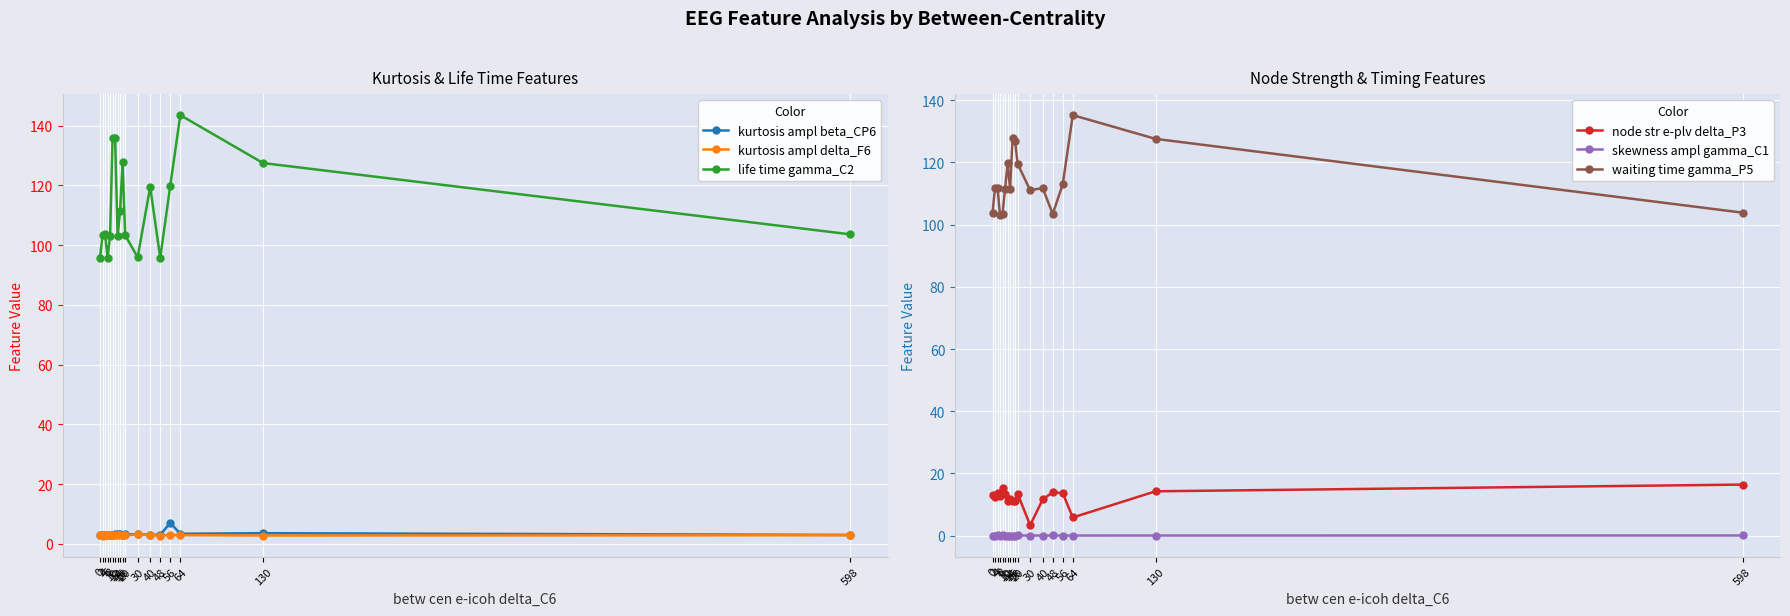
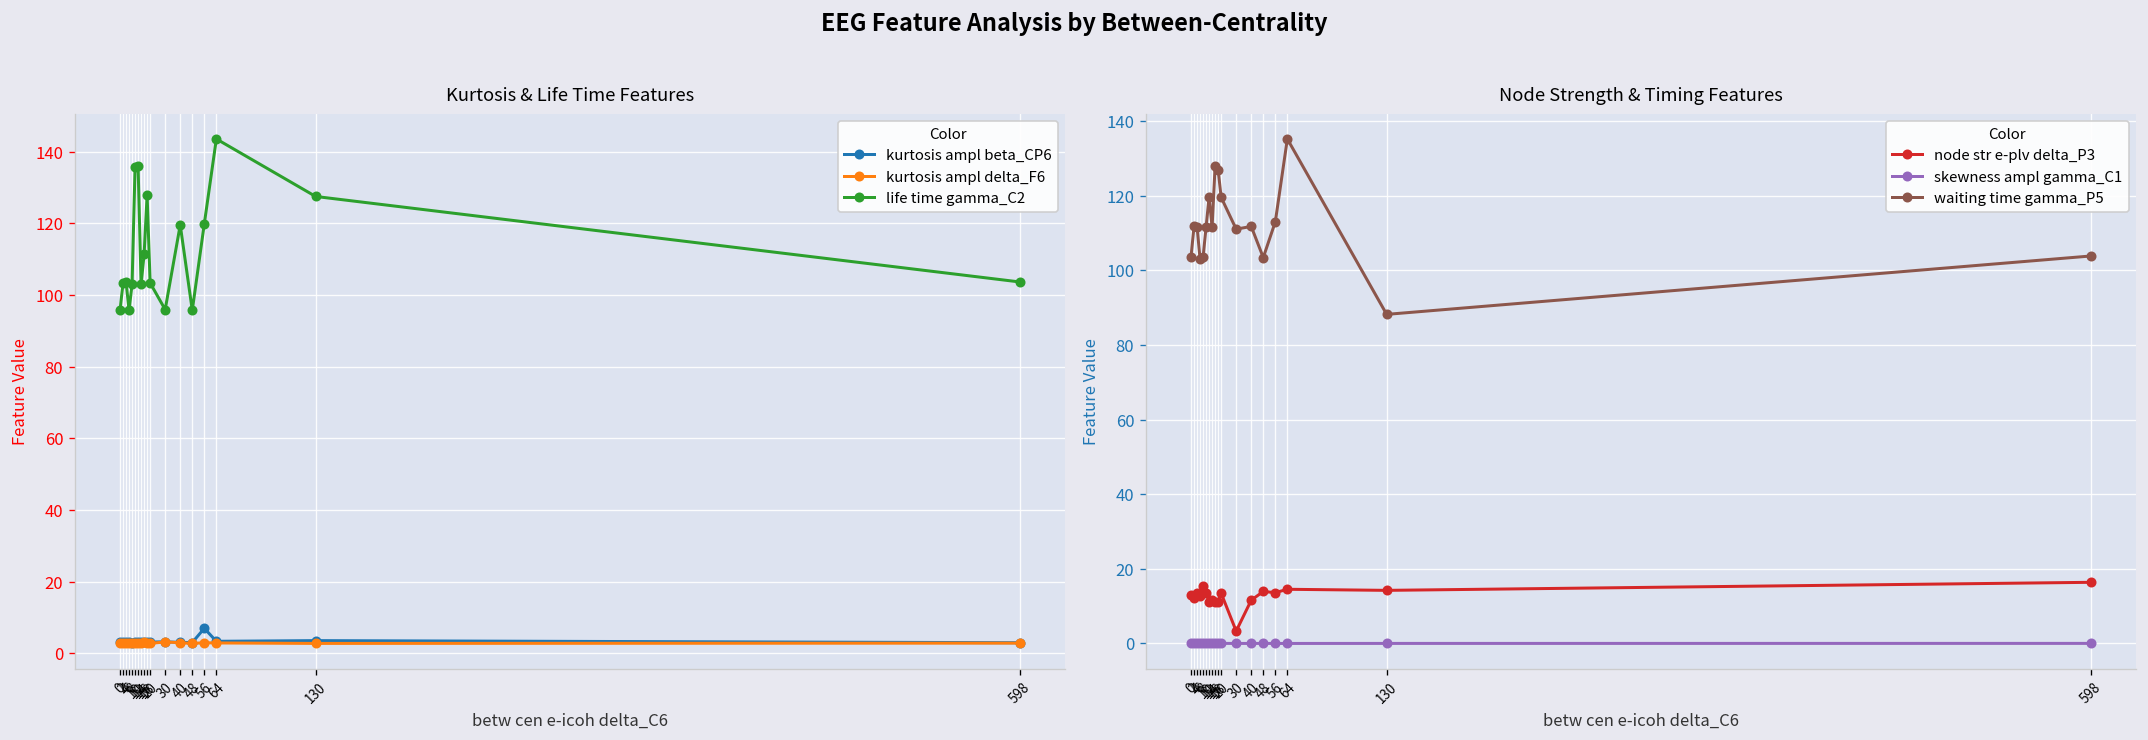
Node Strength & Timing Features, node str e-plv delta_P3, 64: 6 -> 15
Node Strength & Timing Features, waiting time gamma_P5, 130: 128 -> 88
